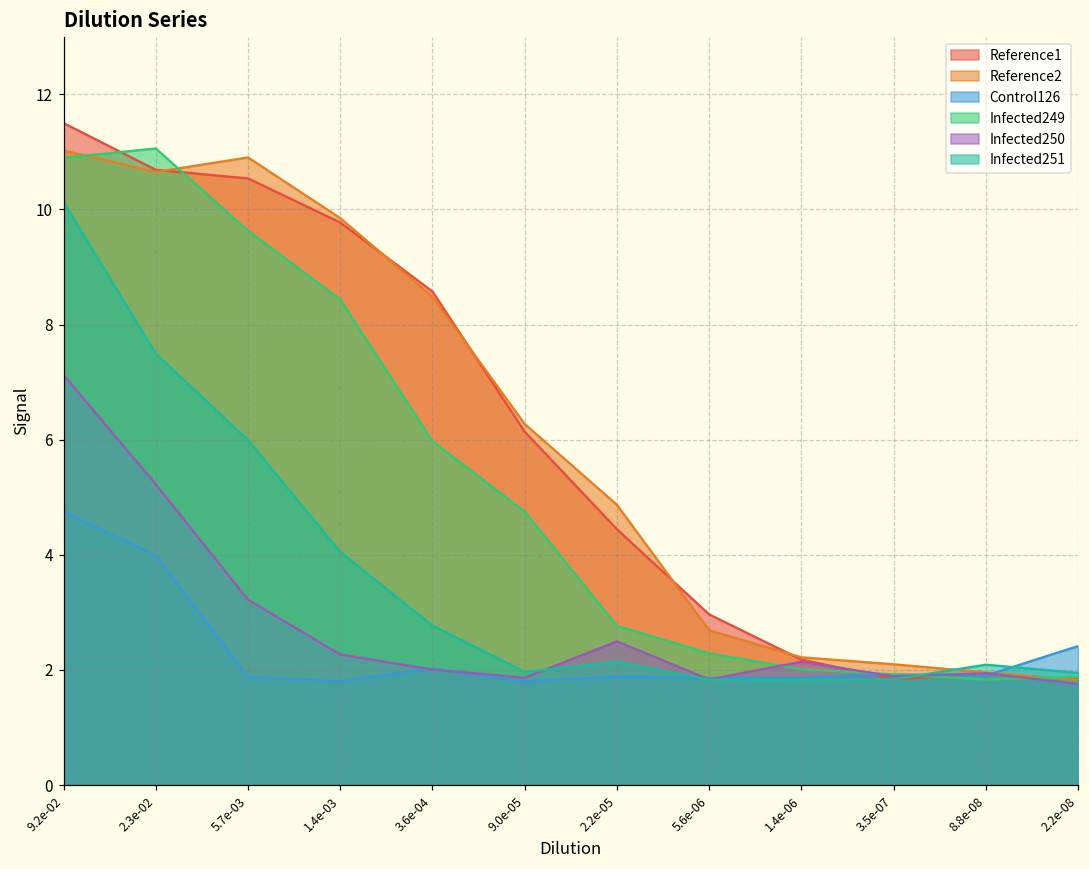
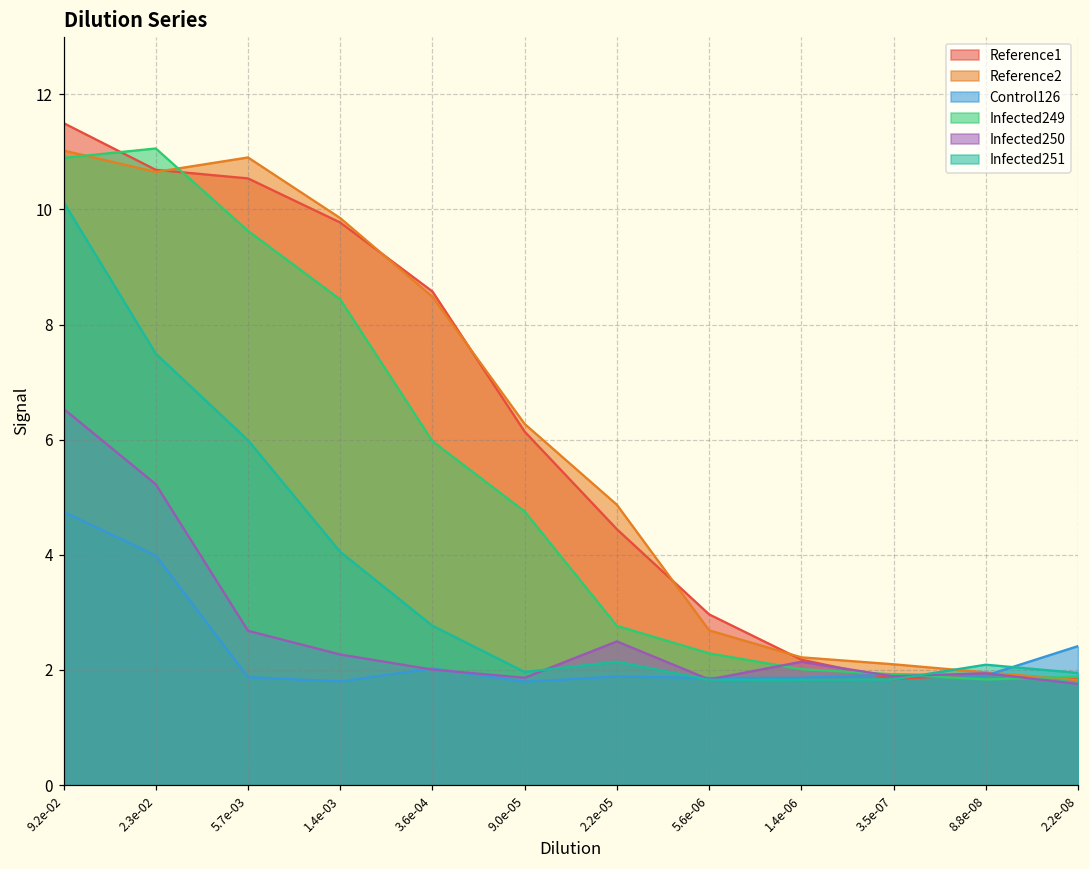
Infected250, 9.2e-02: 7.1 -> 6.5
Infected250, 5.7e-03: 3.2 -> 2.7
